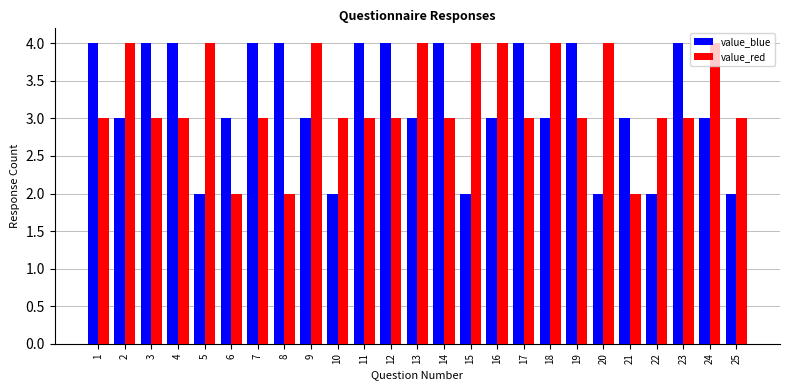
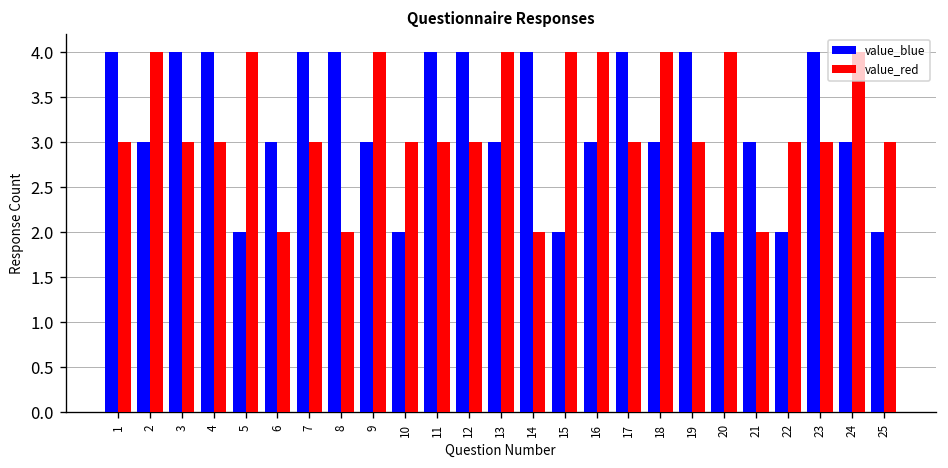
value_red, 14: 3 -> 2
